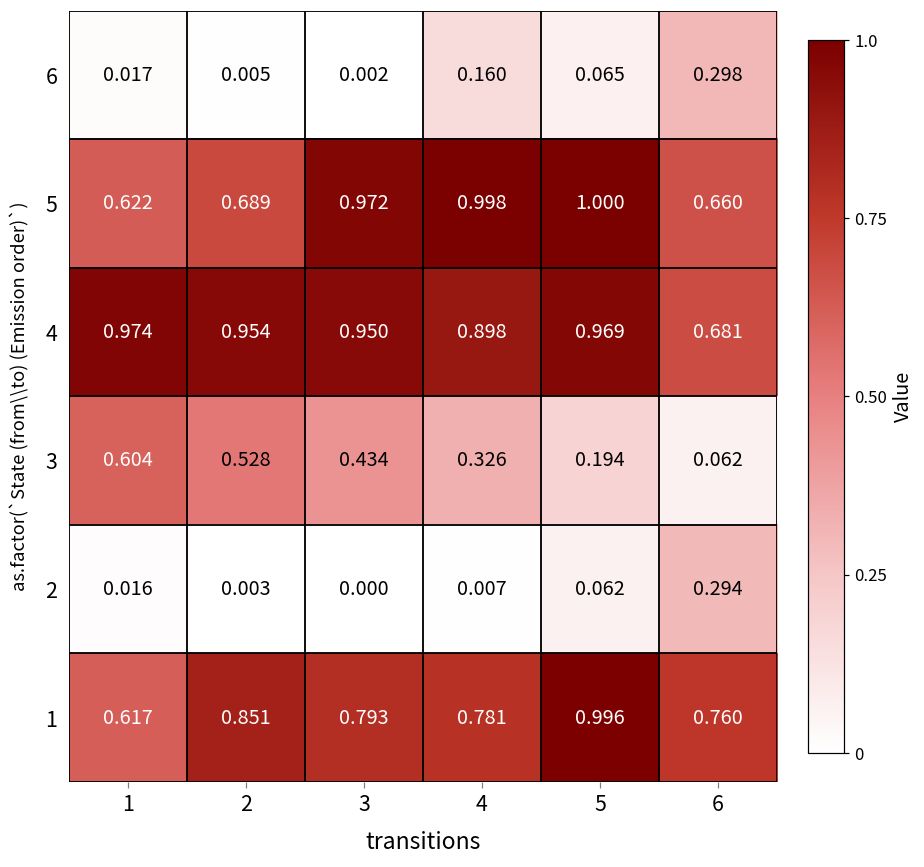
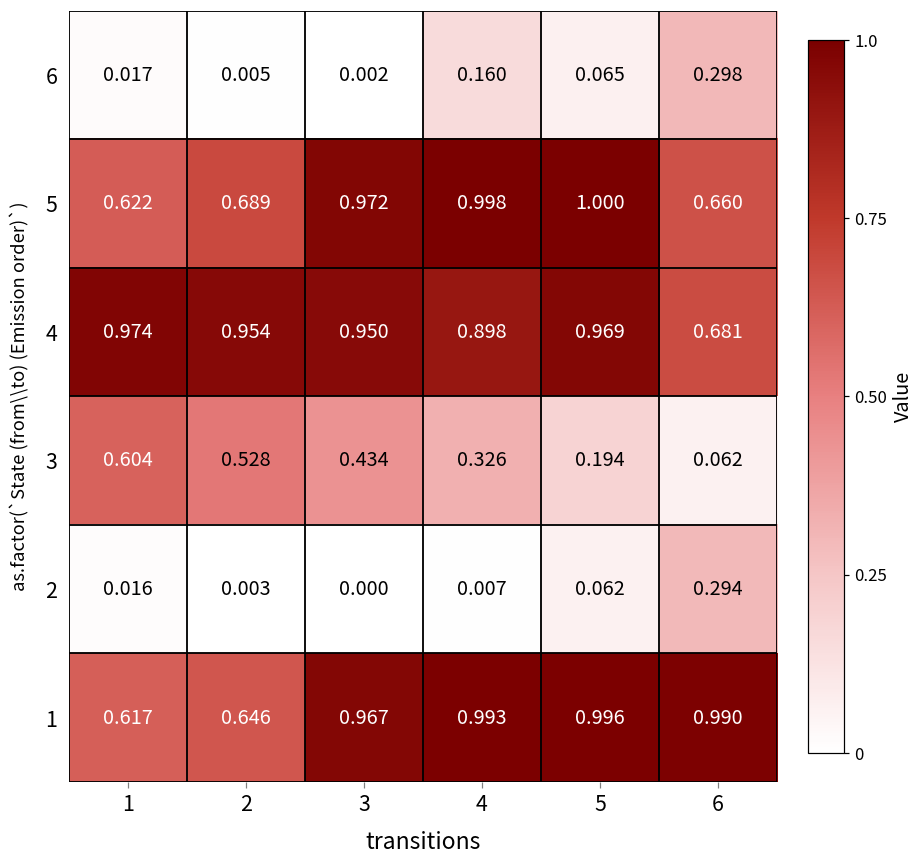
1, 2: 0.851 -> 0.646
1, 3: 0.793 -> 0.967
1, 4: 0.781 -> 0.993
1, 6: 0.760 -> 0.990
